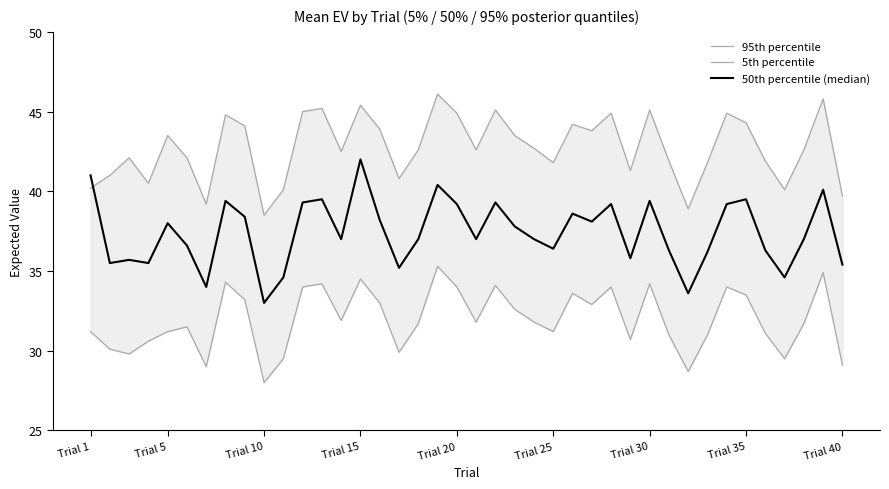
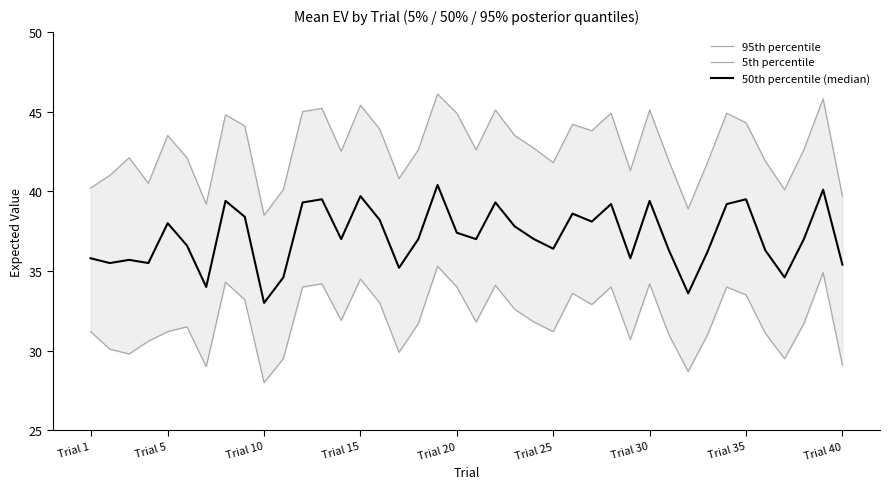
50th percentile (median), Trial 1: 41.0 -> 35.8
50th percentile (median), Trial 15: 42.0 -> 39.7
50th percentile (median), Trial 20: 39.2 -> 37.4
